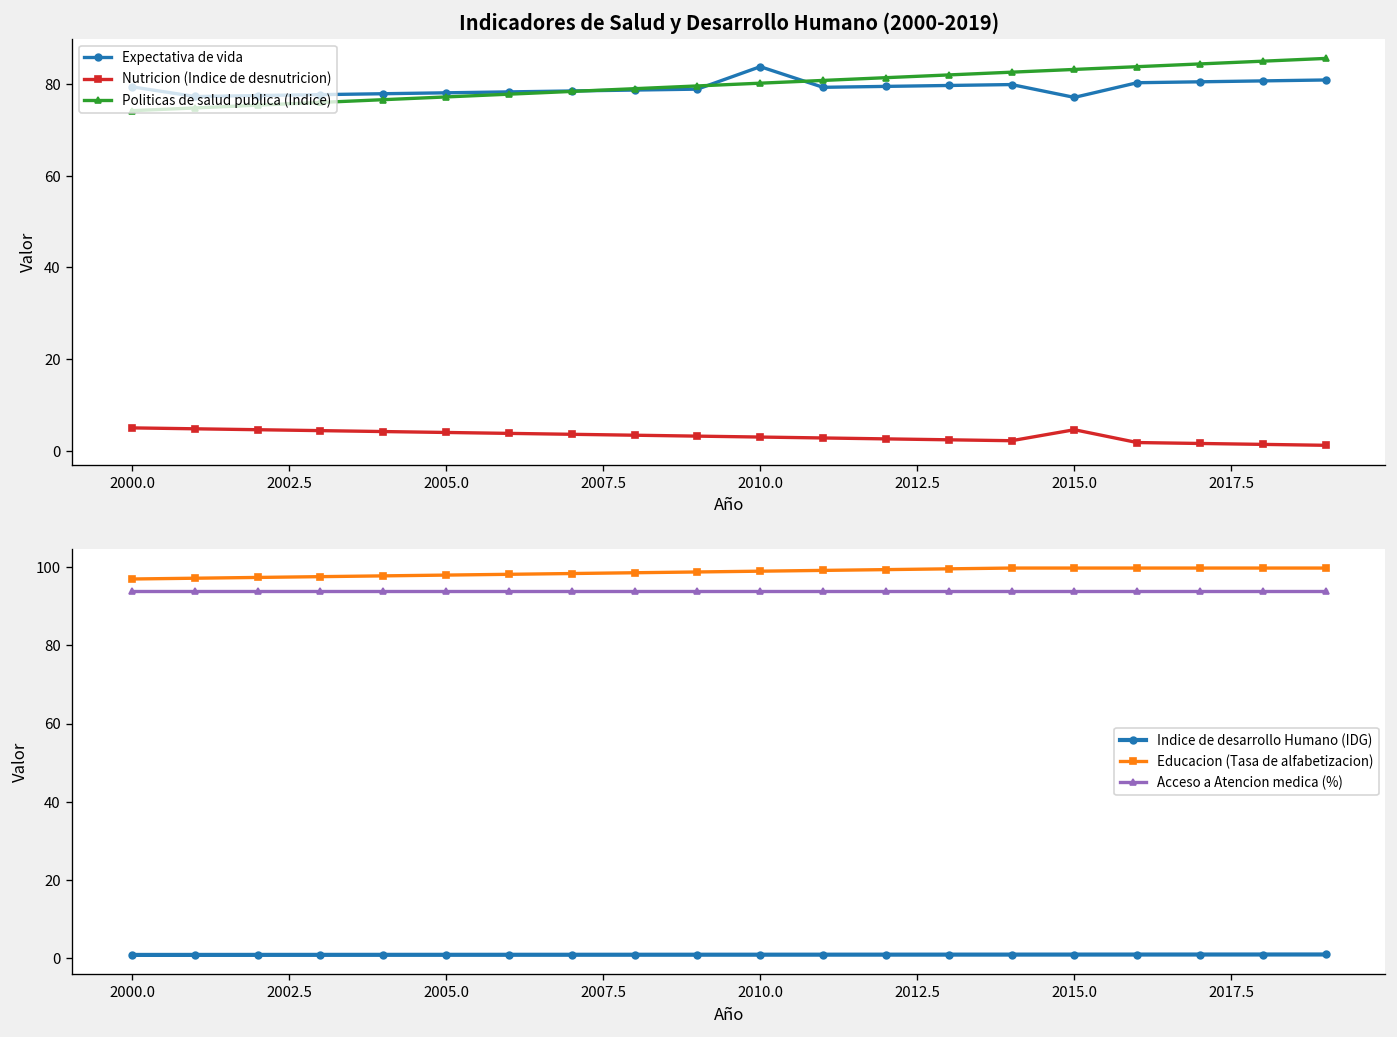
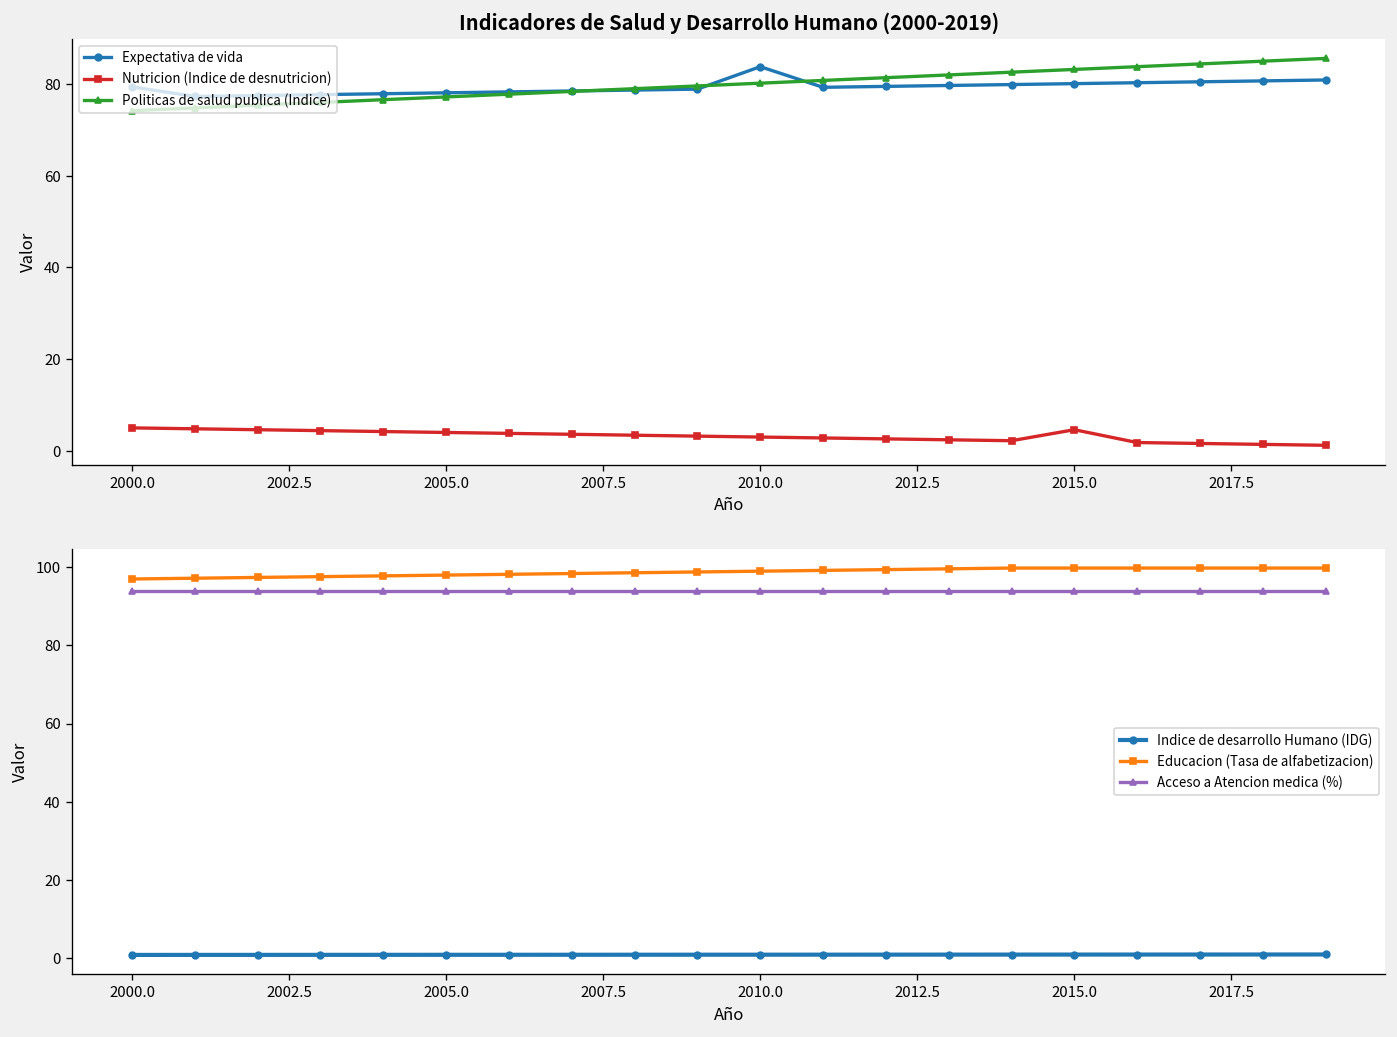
Indicadores de Salud y Desarrollo Humano (2000-2019), Expectativa de vida, 2015.0: 77 -> 80
